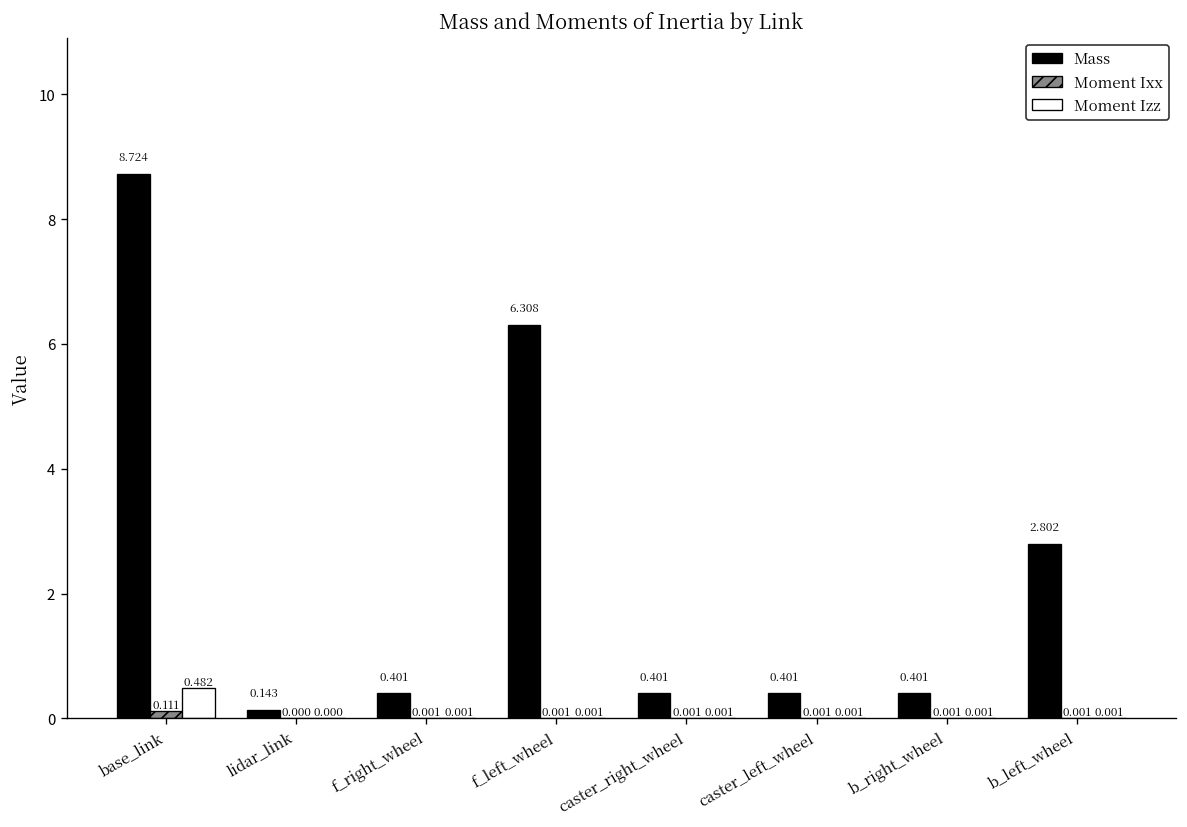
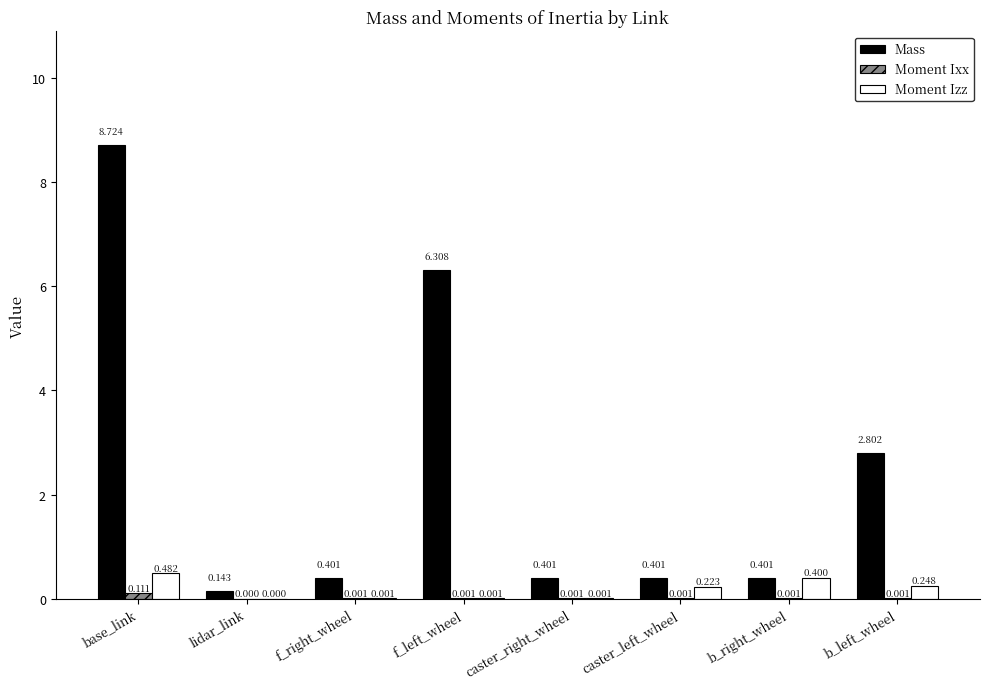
Moment Izz, caster_left_wheel: 0.001 -> 0.223
Moment Izz, b_right_wheel: 0.001 -> 0.400
Moment Izz, b_left_wheel: 0.001 -> 0.248
